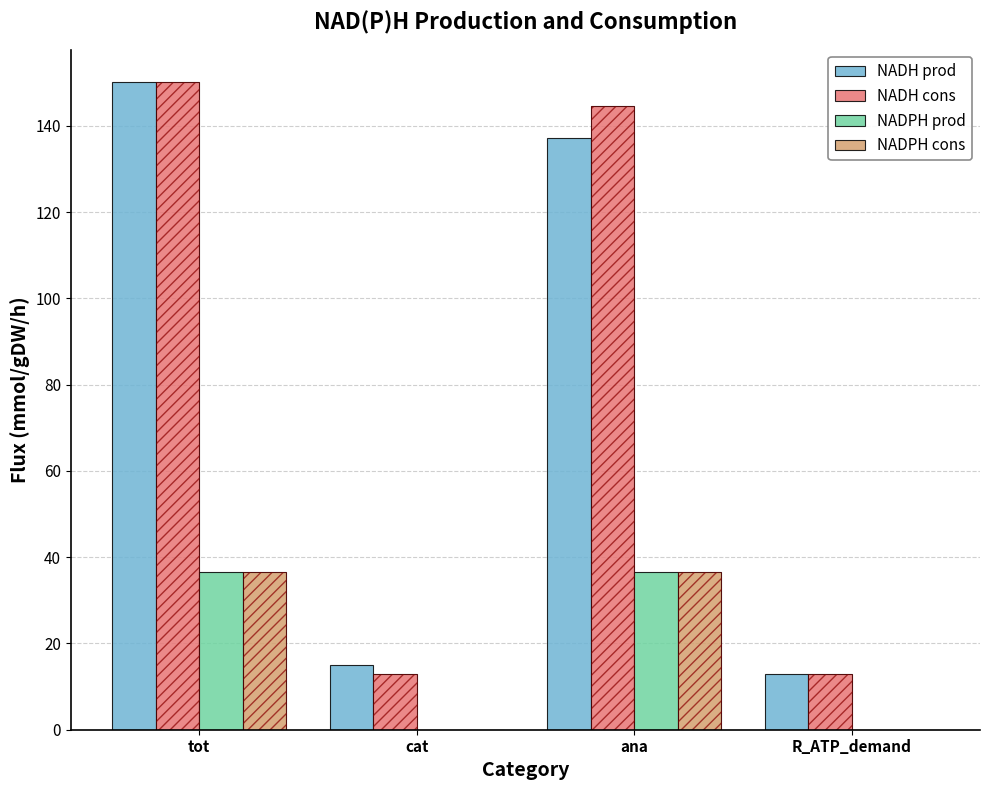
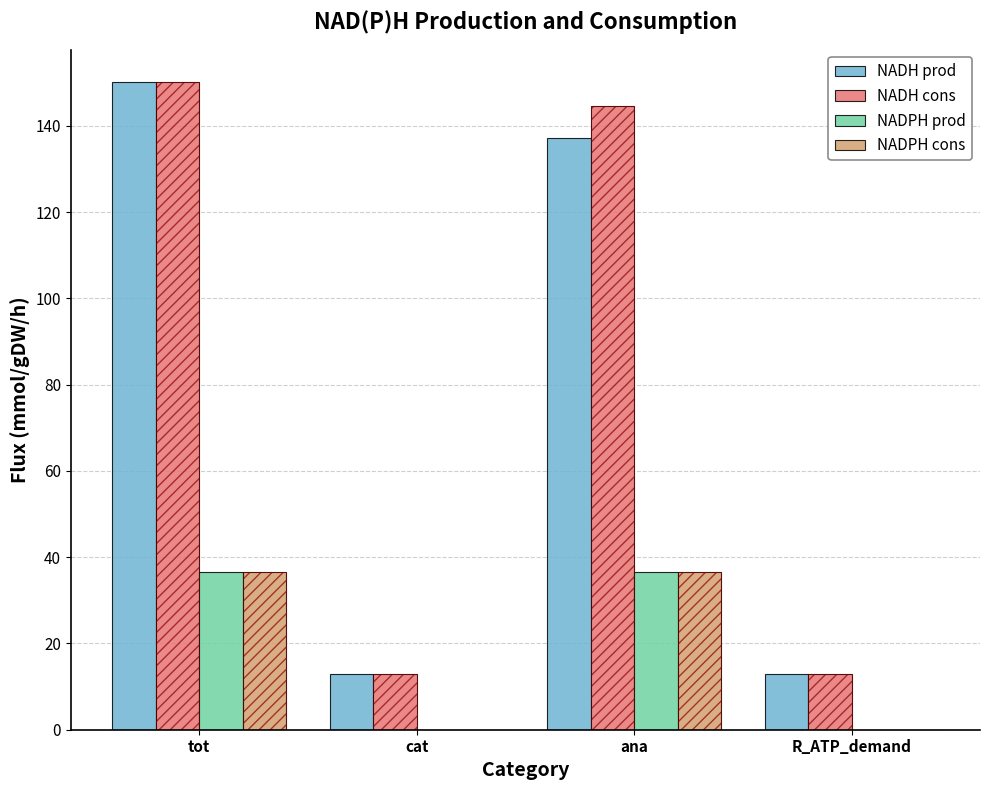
NADH prod, cat: 15 -> 13
